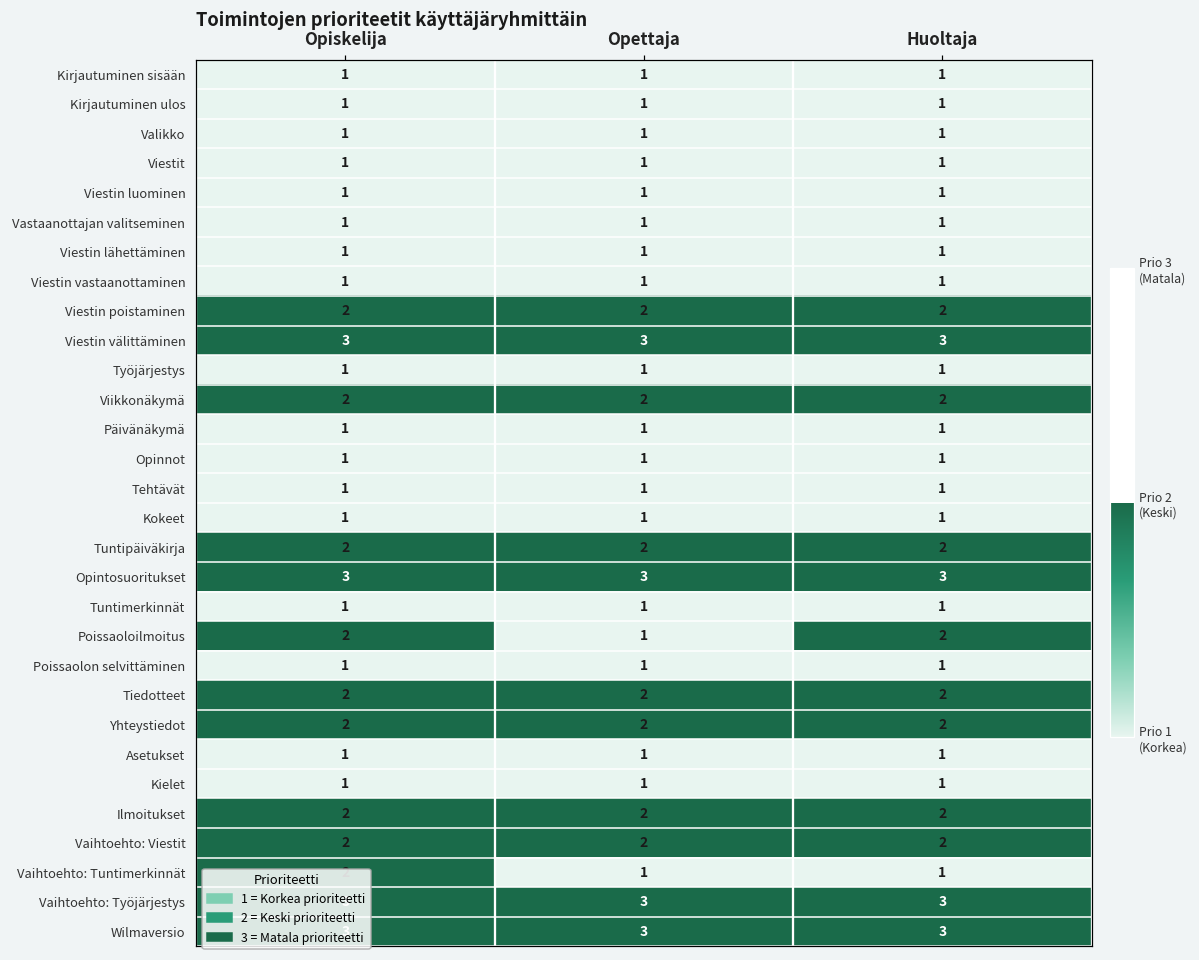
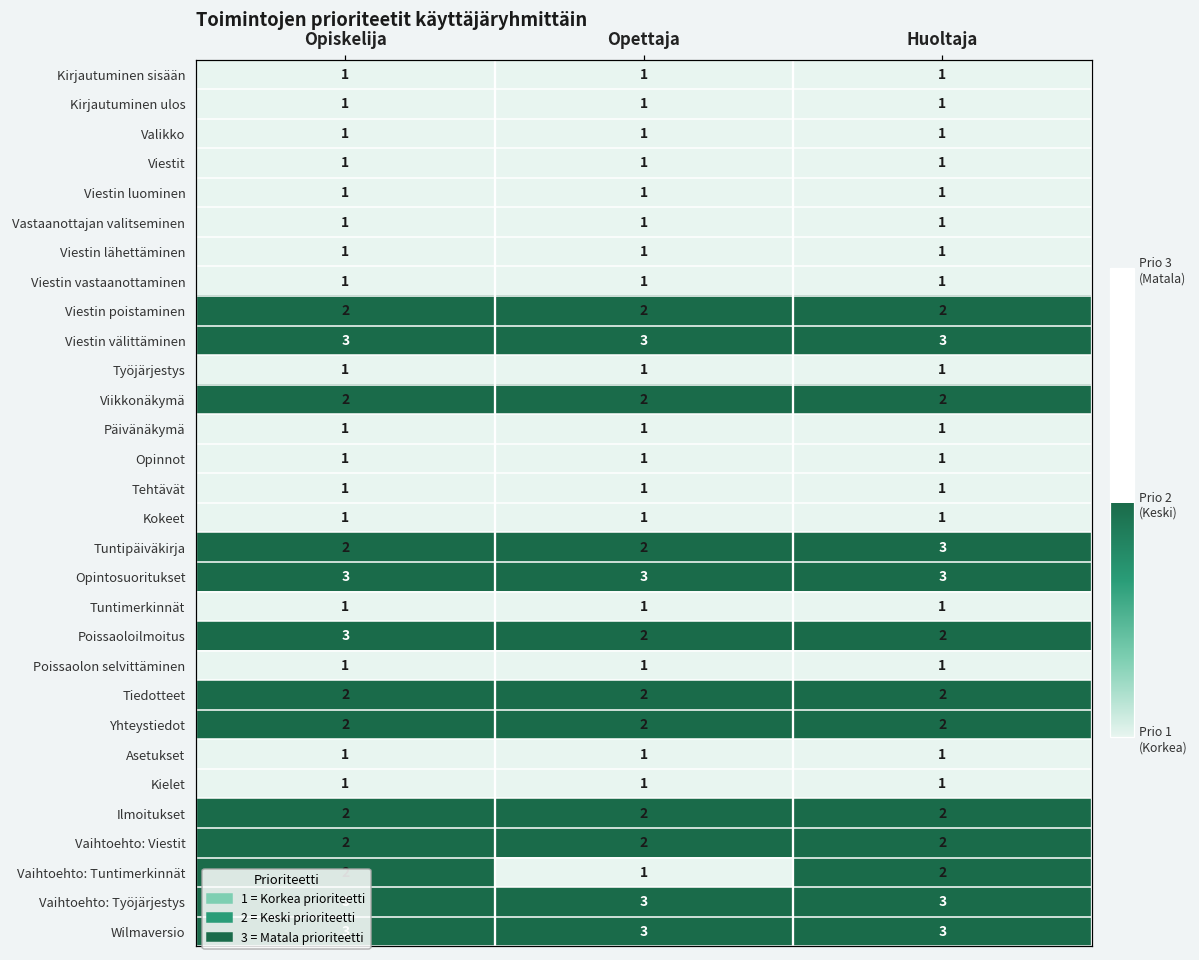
Tuntipäiväkirja, Huoltaja: 2 -> 3
Poissaoloilmoitus, Opiskelija: 2 -> 3
Poissaoloilmoitus, Opettaja: 1 -> 2
Vaihtoehto: Tuntimerkinnät, Huoltaja: 1 -> 2
